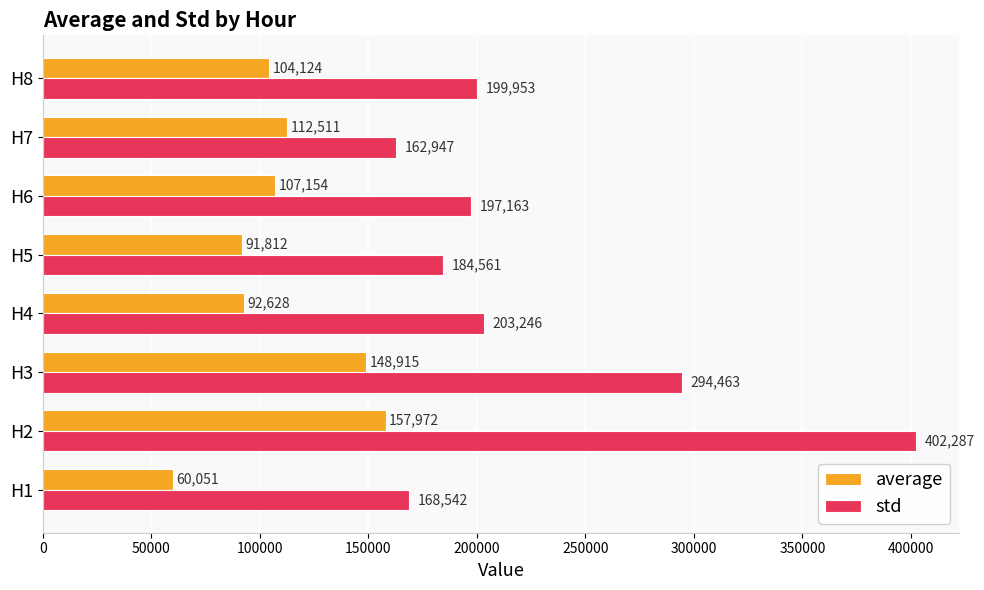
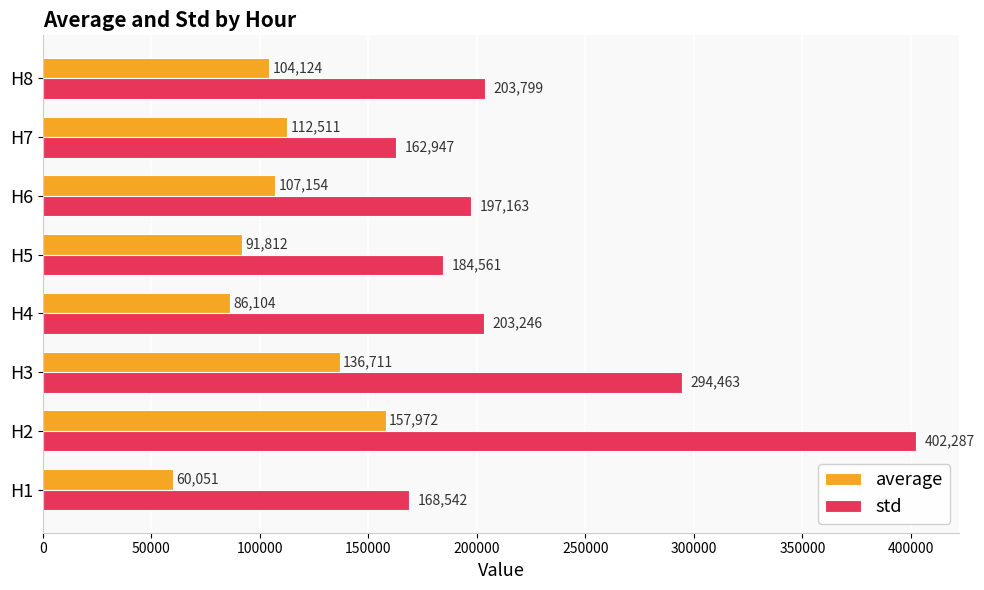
std, H8: 199,953 -> 203,799
average, H4: 92,628 -> 86,104
average, H3: 148,915 -> 136,711
